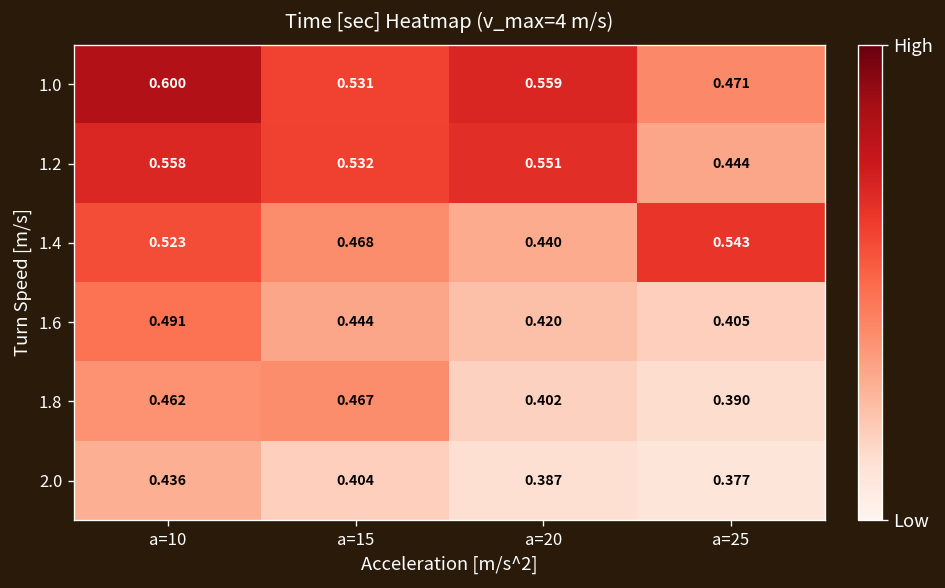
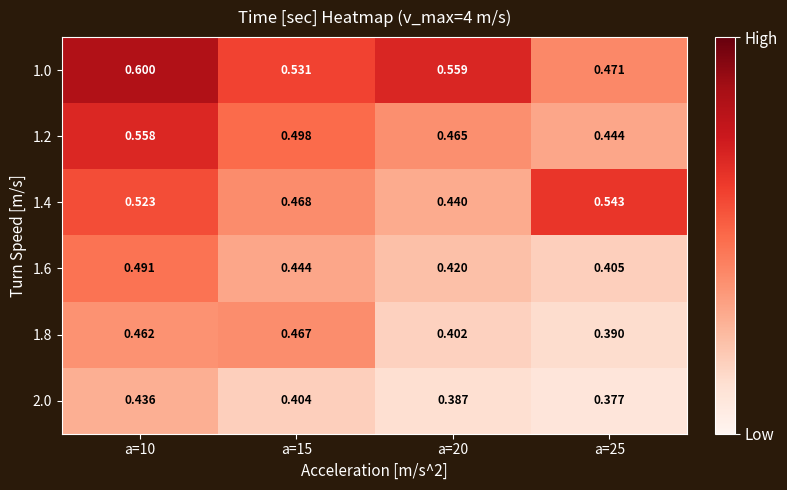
1.2, a=15: 0.532 -> 0.498
1.2, a=20: 0.551 -> 0.465
